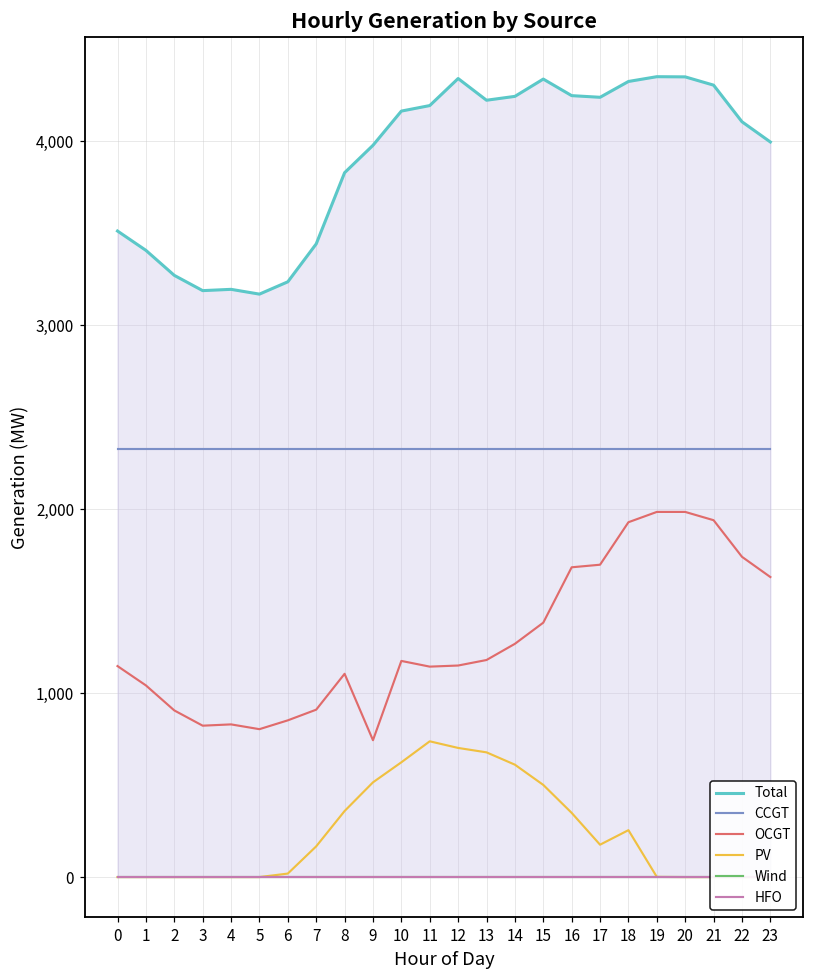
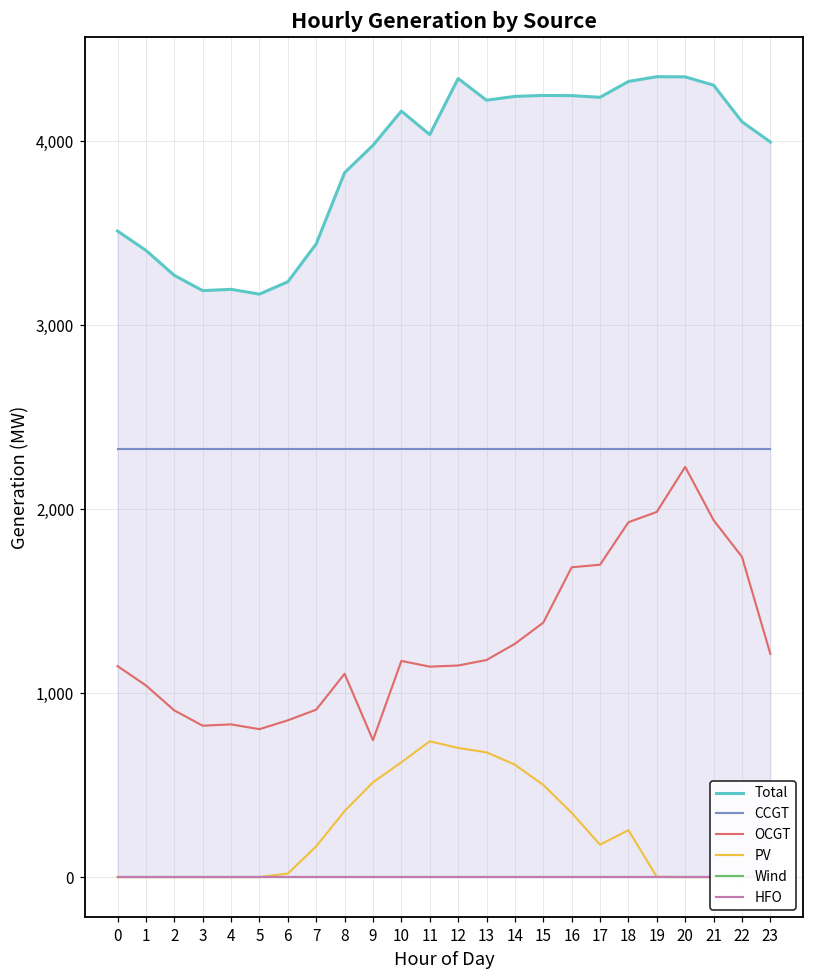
Total, 11: 4,190 -> 4,040
Total, 15: 4,340 -> 4,250
OCGT, 20: 1,990 -> 2,230
OCGT, 23: 1,630 -> 1,210
